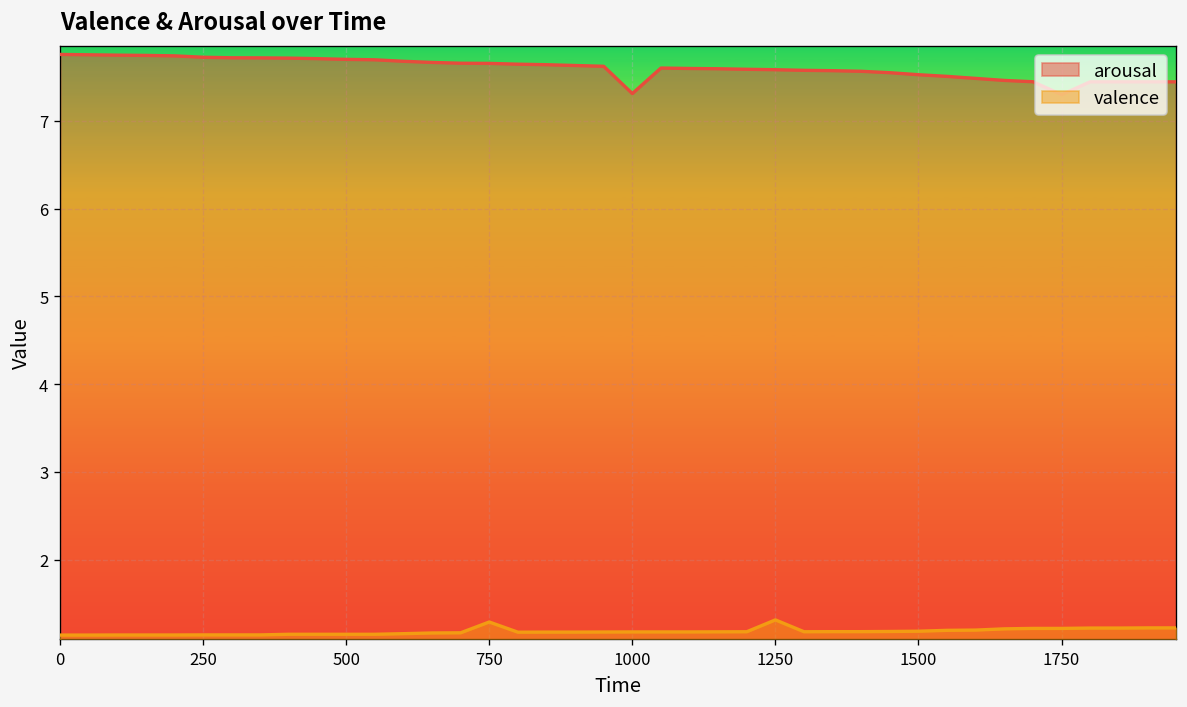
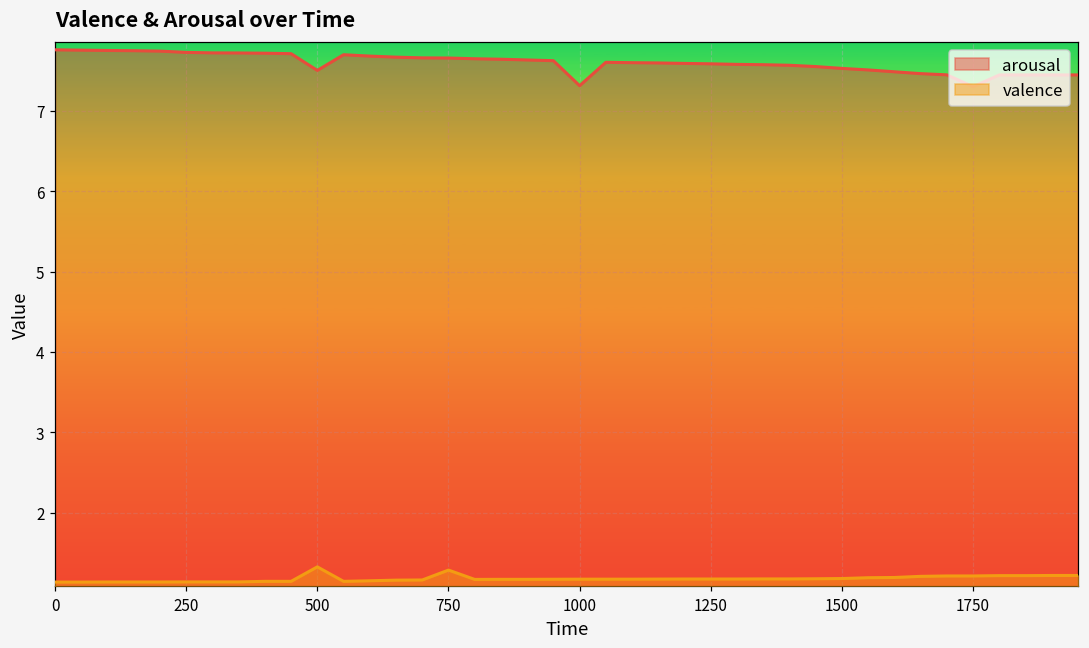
arousal, 500: 7.7 -> 7.5
valence, 500: 1.1 -> 1.3
valence, 1250: 1.3 -> 1.2
